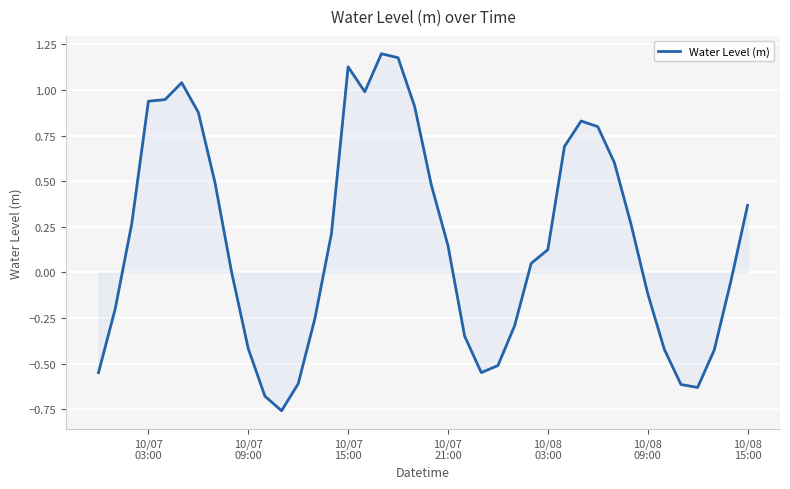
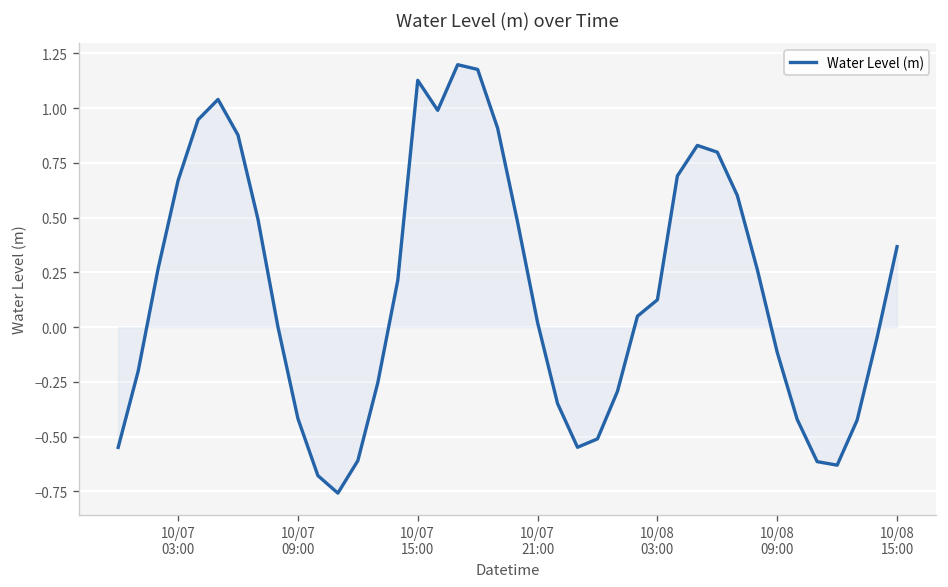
Water Level (m), 10/07 03:00: 0.94 -> 0.67
Water Level (m), 10/07 21:00: 0.15 -> 0.02
